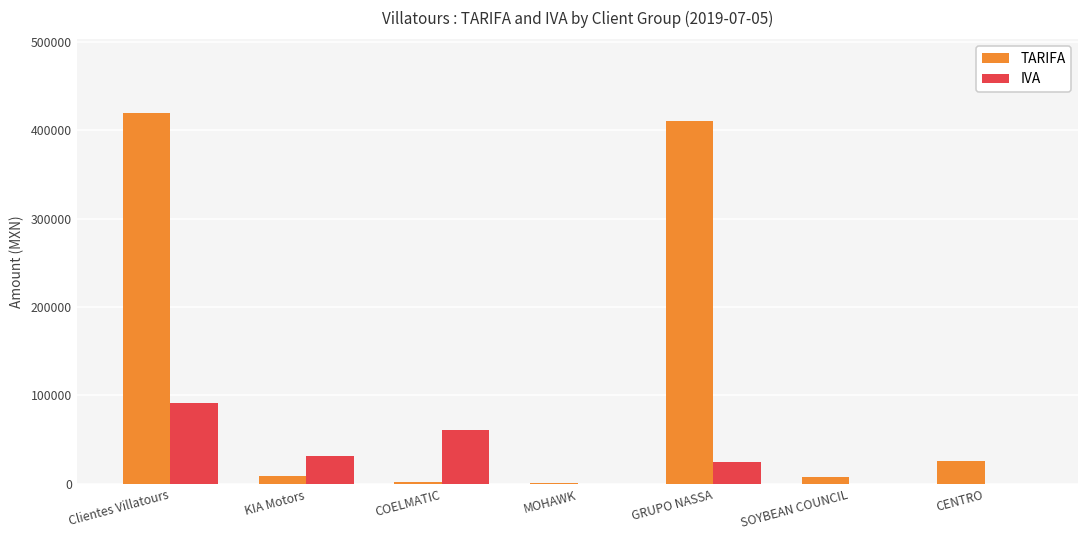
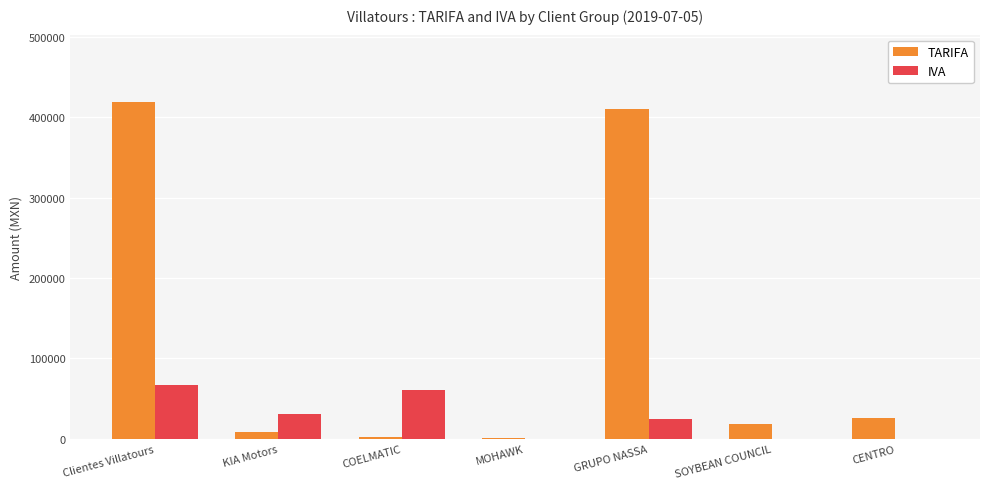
IVA, Clientes Villatours: 90000 -> 70000
TARIFA, SOYBEAN COUNCIL: 10000 -> 20000
